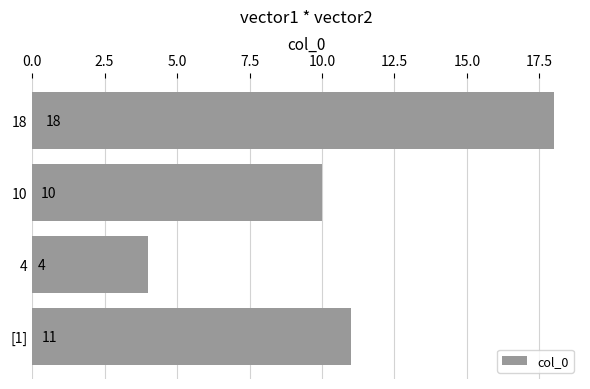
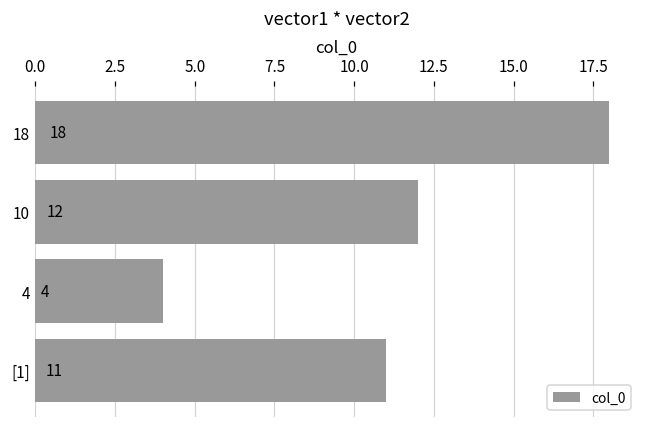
10: 10 -> 12
